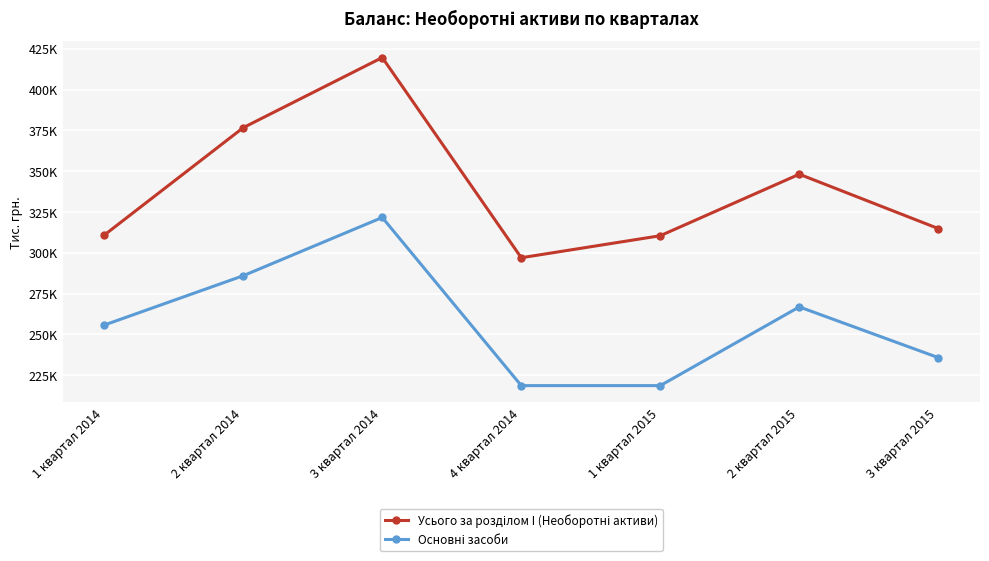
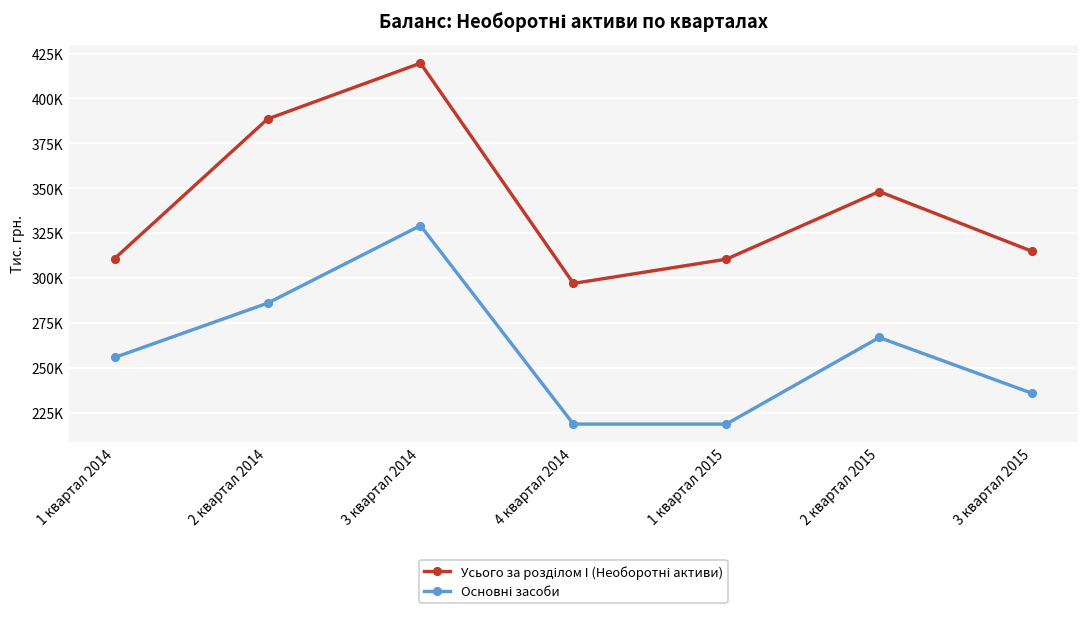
Усього за розділом I (Необоротні активи), 2 квартал 2014: 377000 -> 389000
Основні засоби, 3 квартал 2014: 322000 -> 329000
